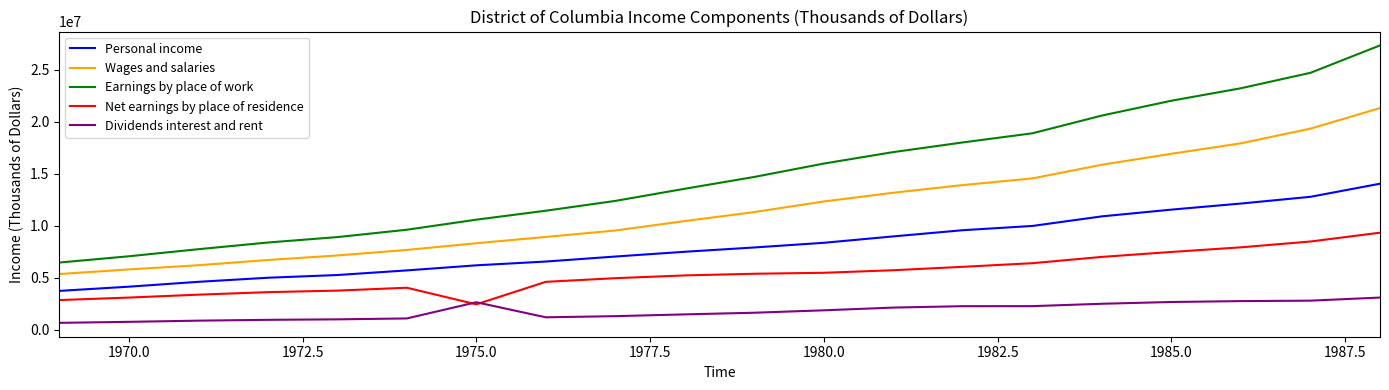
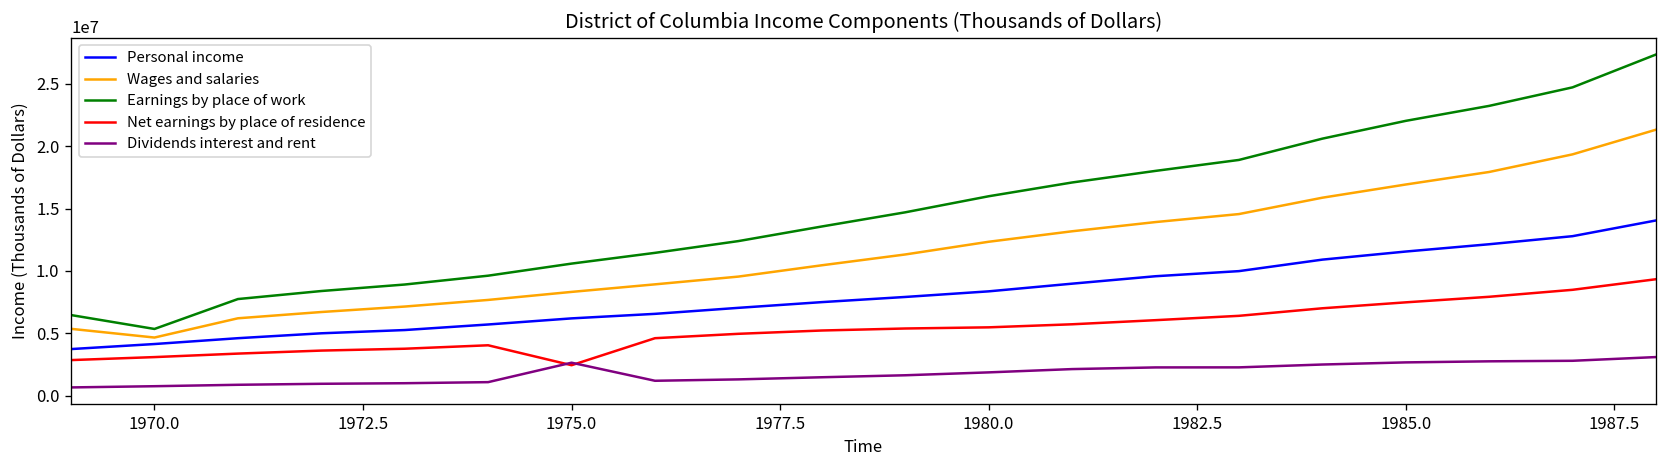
Wages and salaries, 1970.0: 5800000 -> 4700000
Earnings by place of work, 1970.0: 7100000 -> 5300000
